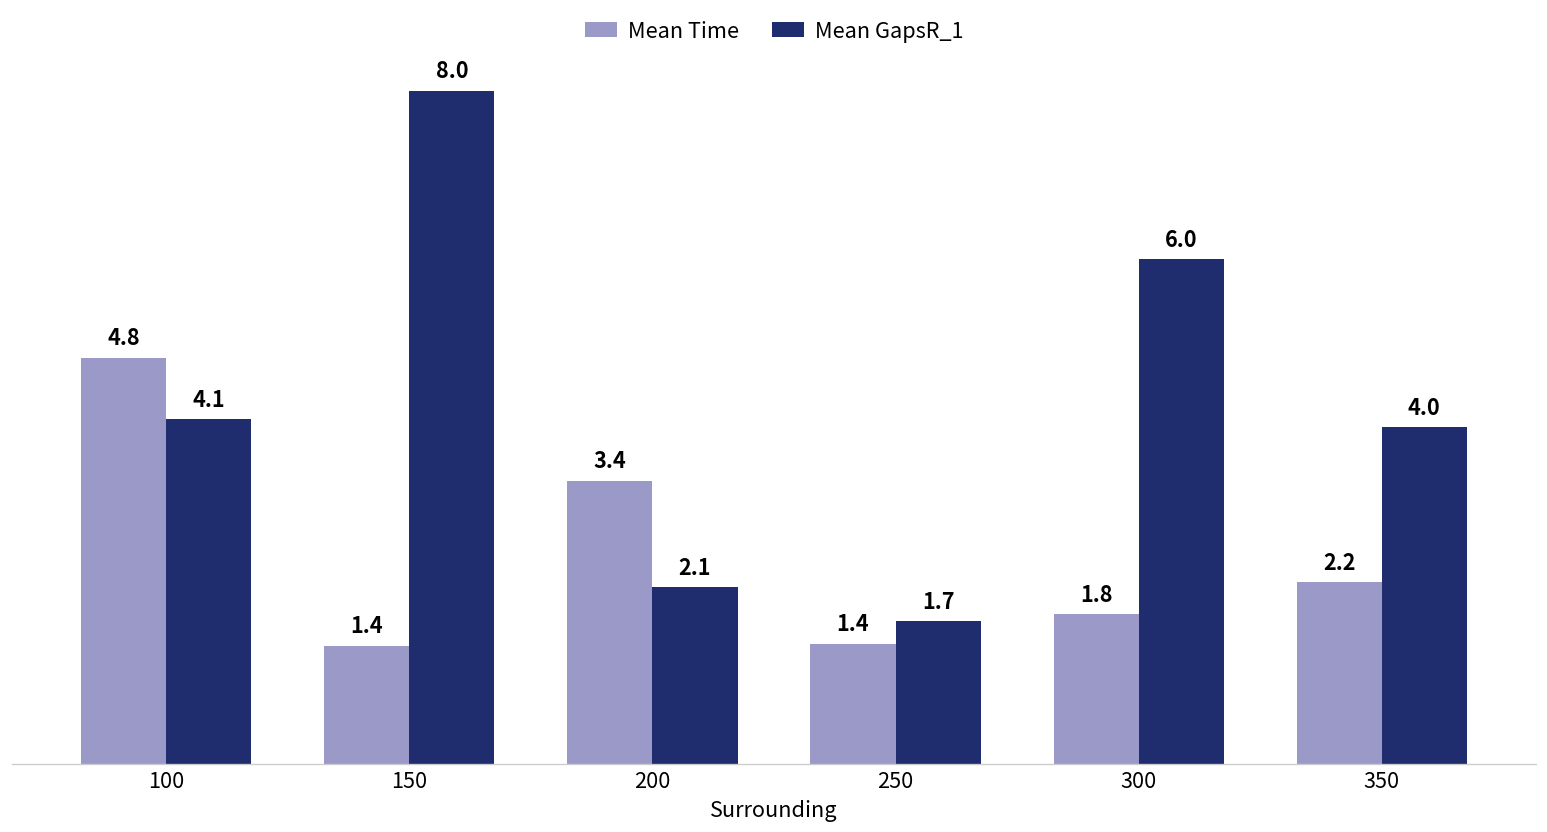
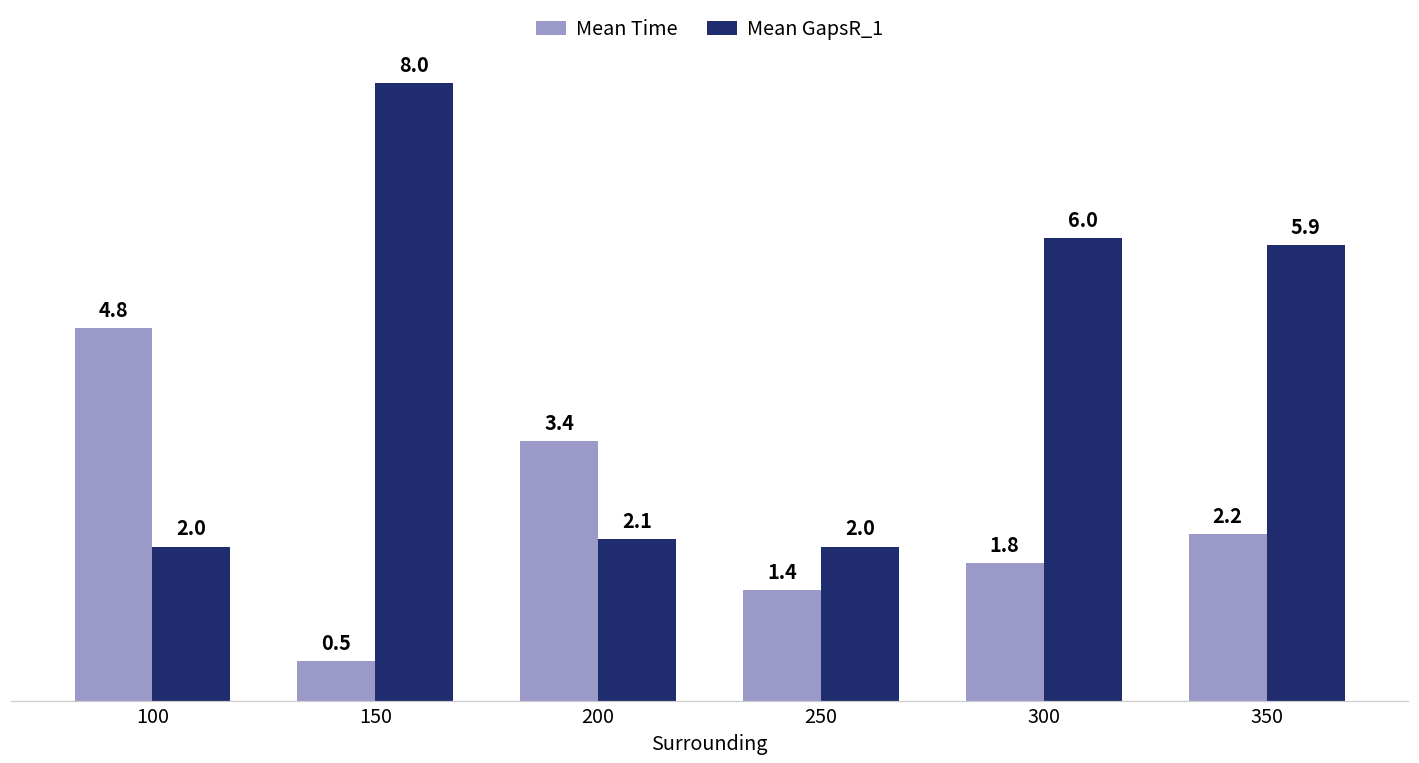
Mean GapsR_1, 100: 4.1 -> 2.0
Mean Time, 150: 1.4 -> 0.5
Mean GapsR_1, 250: 1.7 -> 2.0
Mean GapsR_1, 350: 4.0 -> 5.9
